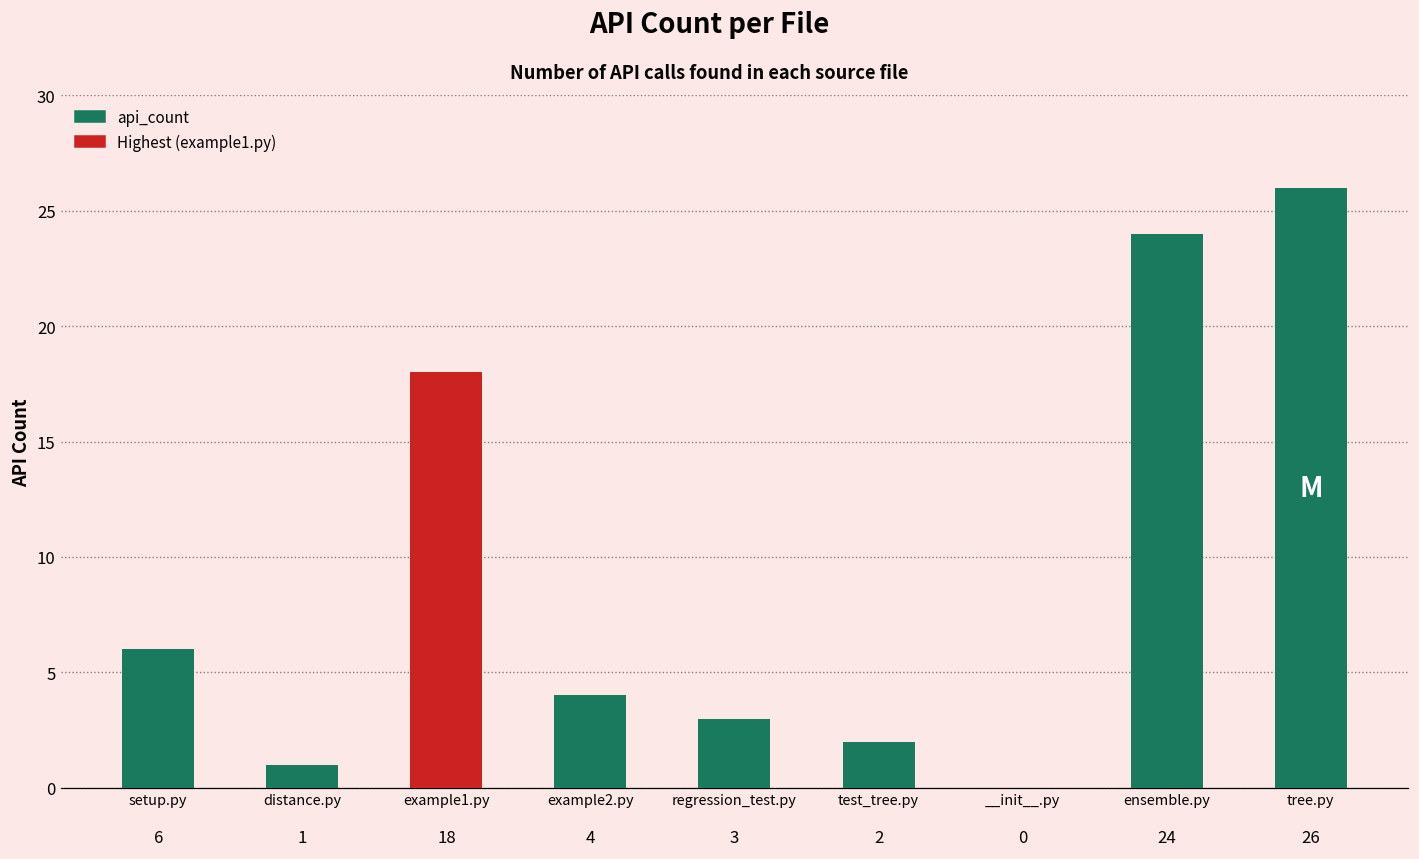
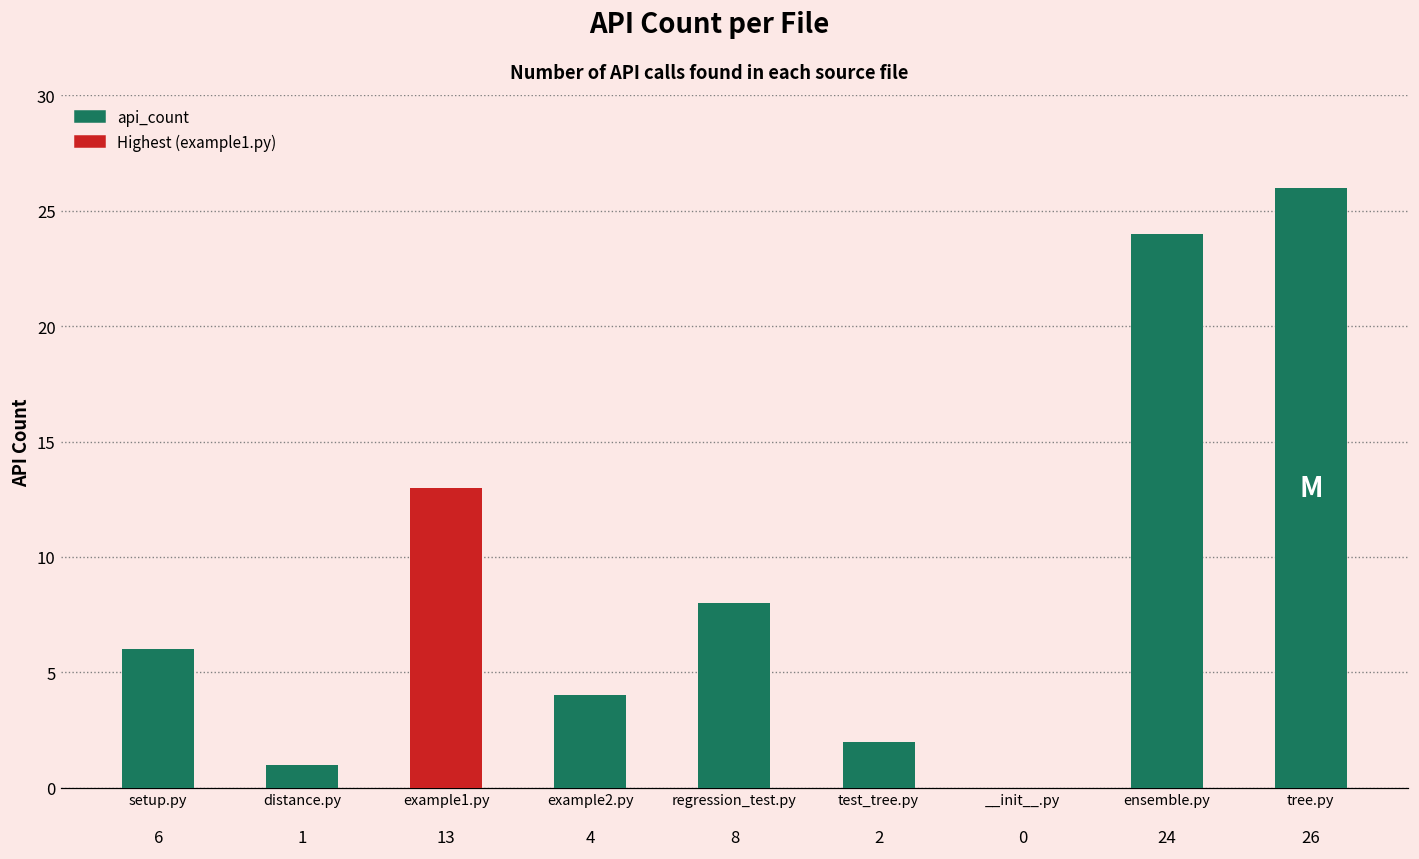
example1.py: 18 -> 13
regression_test.py: 3 -> 8
